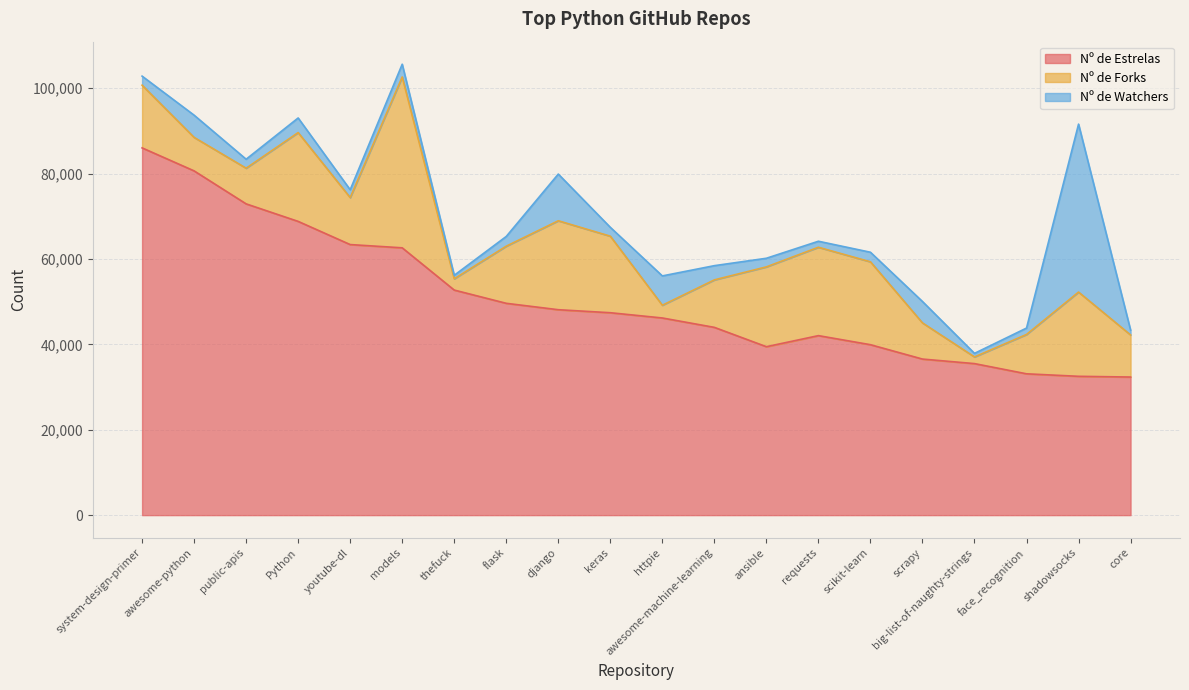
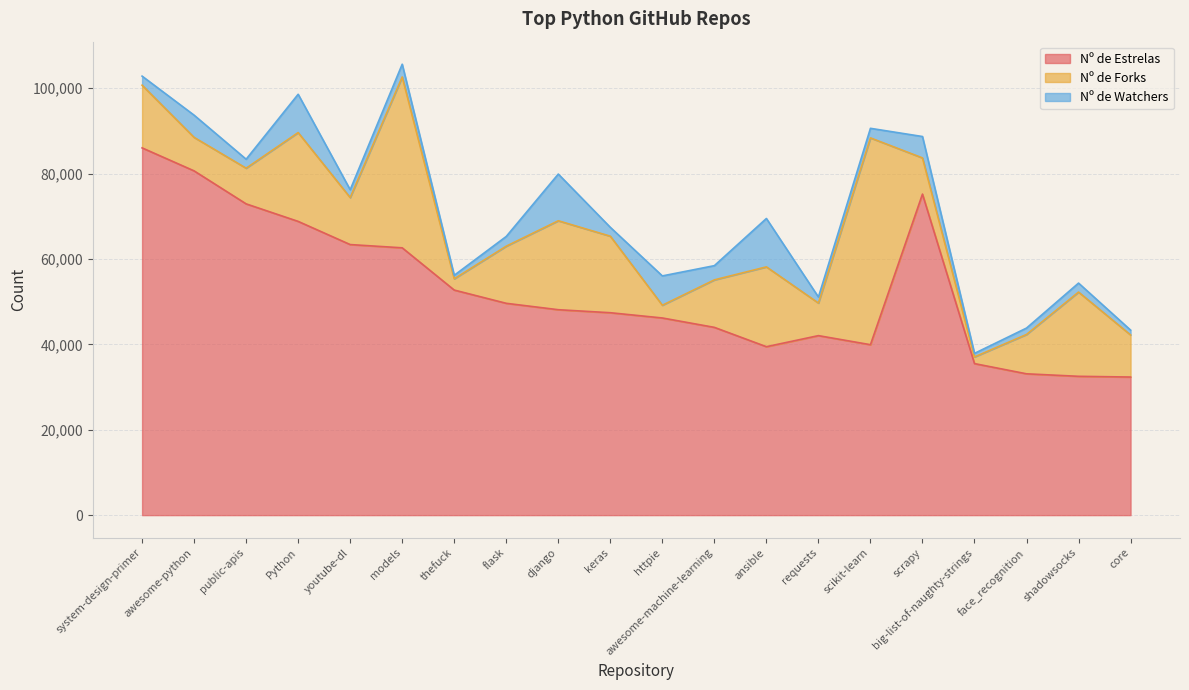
Nº de Watchers, Python: 3,000 -> 9,000
Nº de Watchers, ansible: 2,000 -> 11,000
Nº de Forks, requests: 21,000 -> 8,000
Nº de Forks, scikit-learn: 19,000 -> 48,000
Nº de Estrelas, scrapy: 37,000 -> 75,000
Nº de Watchers, shadowsocks: 39,000 -> 2,000
